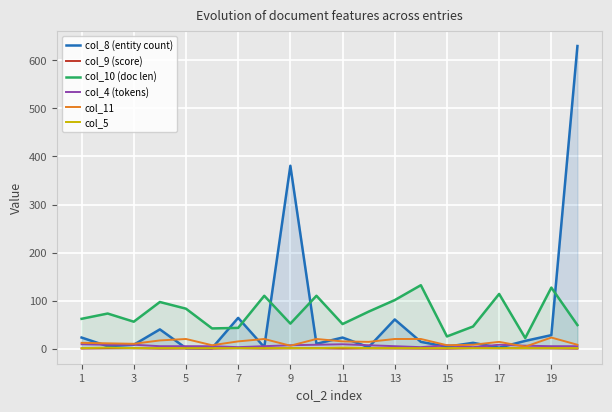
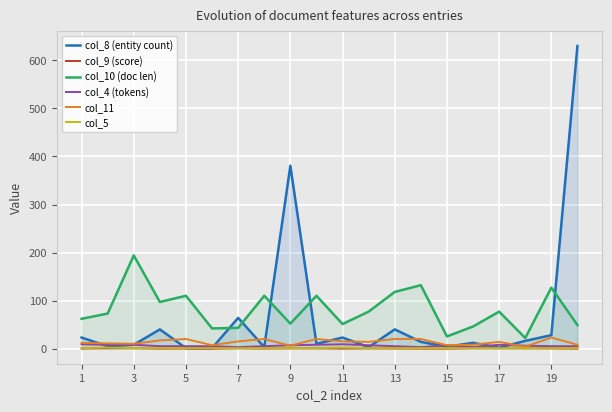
col_10 (doc len), 3: 60 -> 190
col_10 (doc len), 5: 80 -> 110
col_8 (entity count), 13: 60 -> 40
col_10 (doc len), 13: 100 -> 120
col_10 (doc len), 17: 110 -> 80
